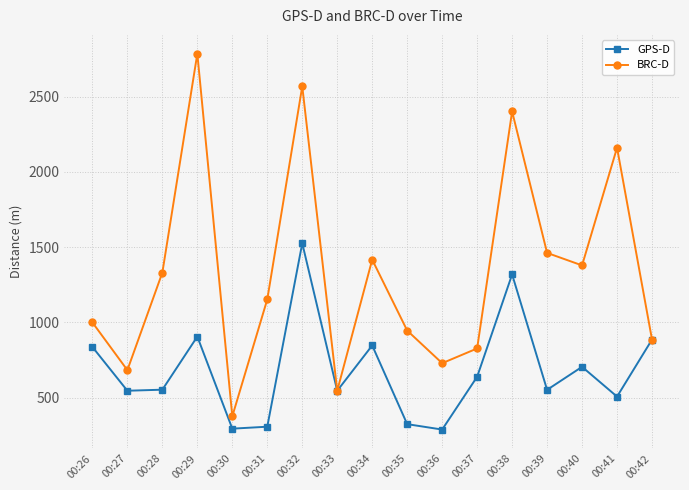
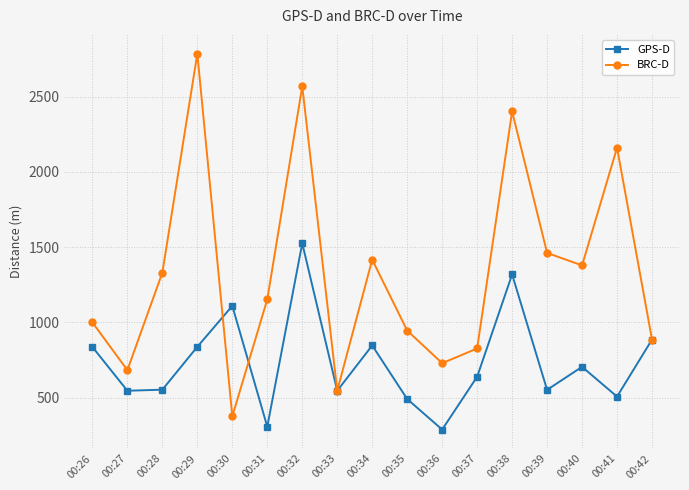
GPS-D, 00:29: 910 -> 840
GPS-D, 00:30: 290 -> 1110
GPS-D, 00:35: 320 -> 490
